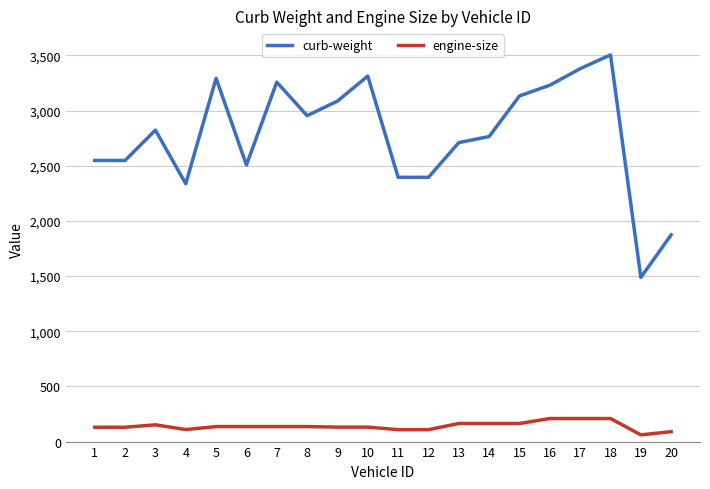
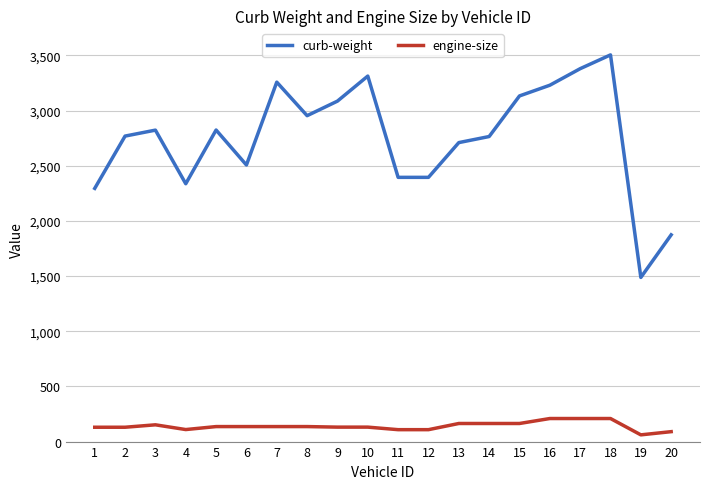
curb-weight, 1: 2,550 -> 2,300
curb-weight, 2: 2,550 -> 2,770
curb-weight, 5: 3,290 -> 2,820
